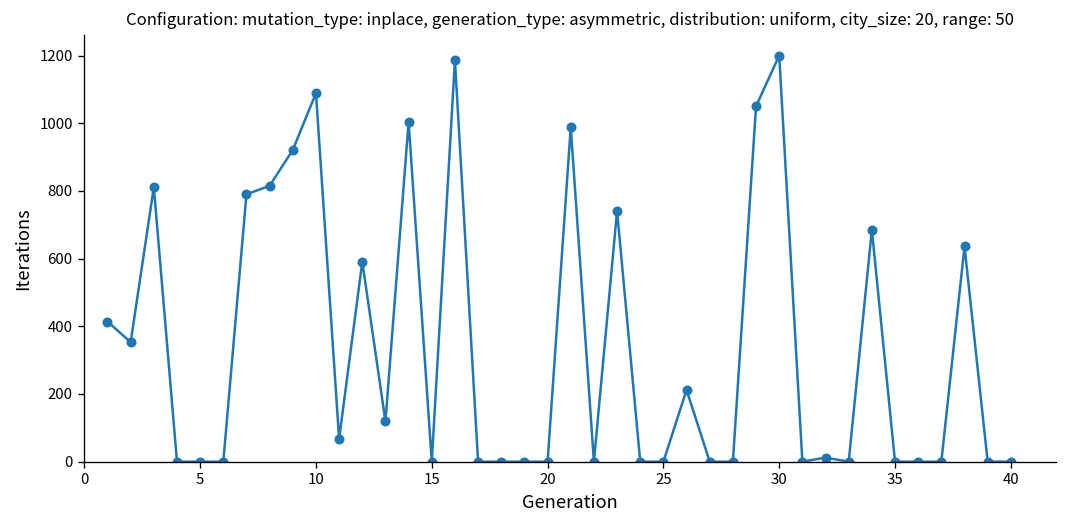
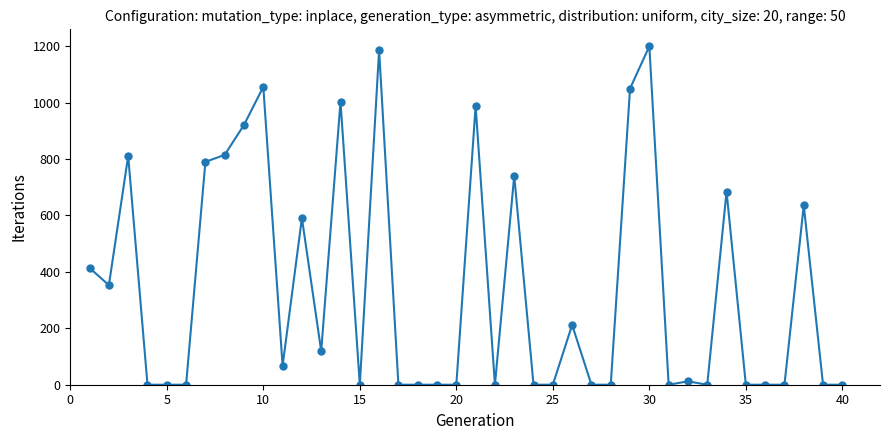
10: 1090 -> 1060
